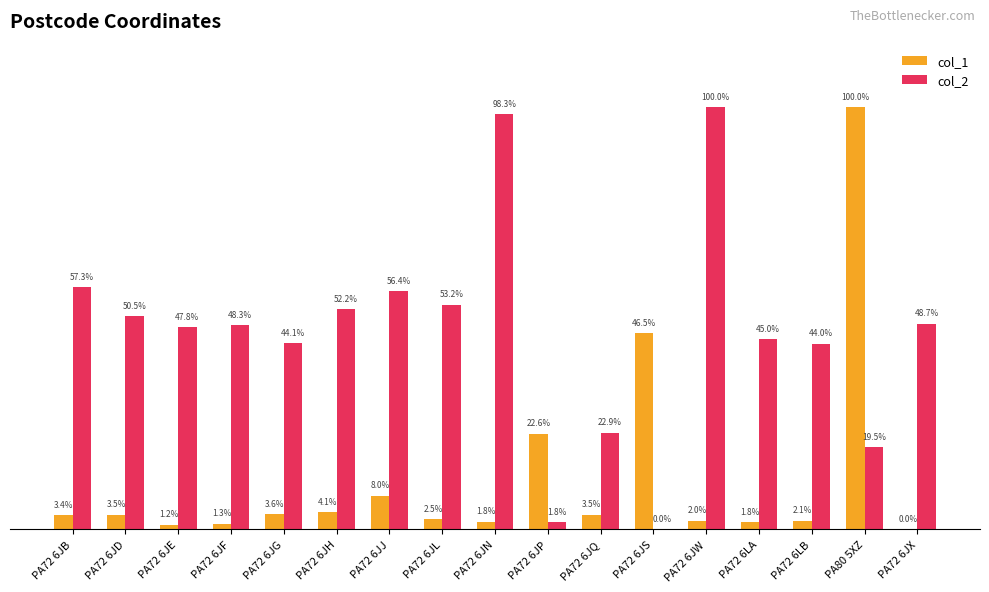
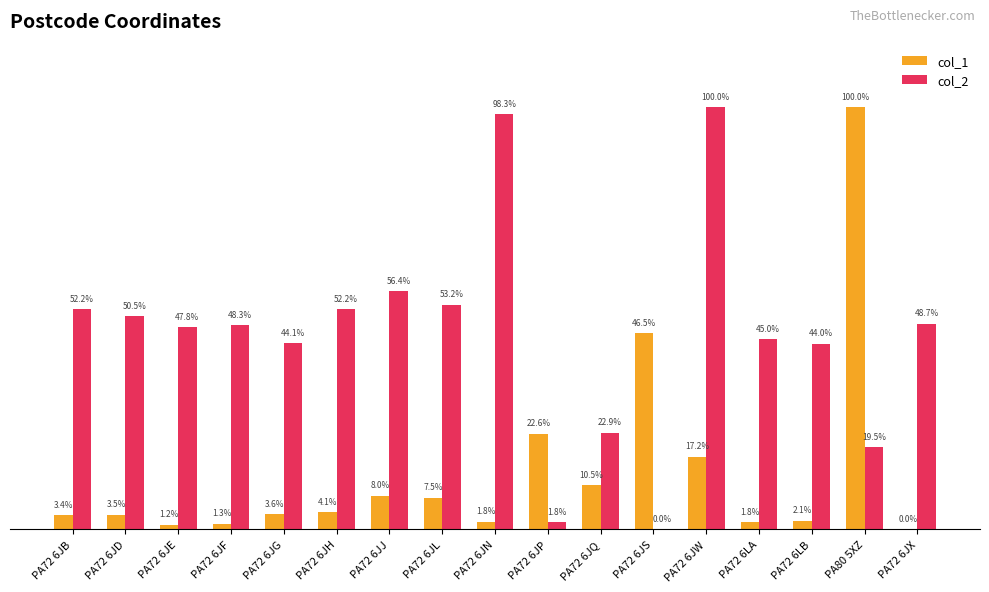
col_2, PA72 6JB: 57.3% -> 52.2%
col_1, PA72 6JL: 2.5% -> 7.5%
col_1, PA72 6JQ: 3.5% -> 10.5%
col_1, PA72 6JW: 2.0% -> 17.2%
